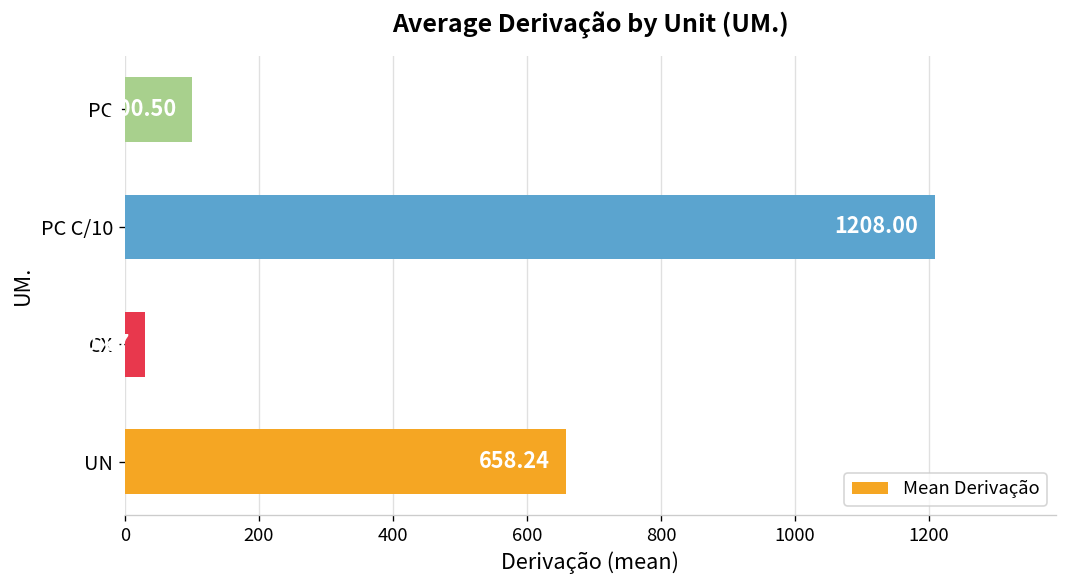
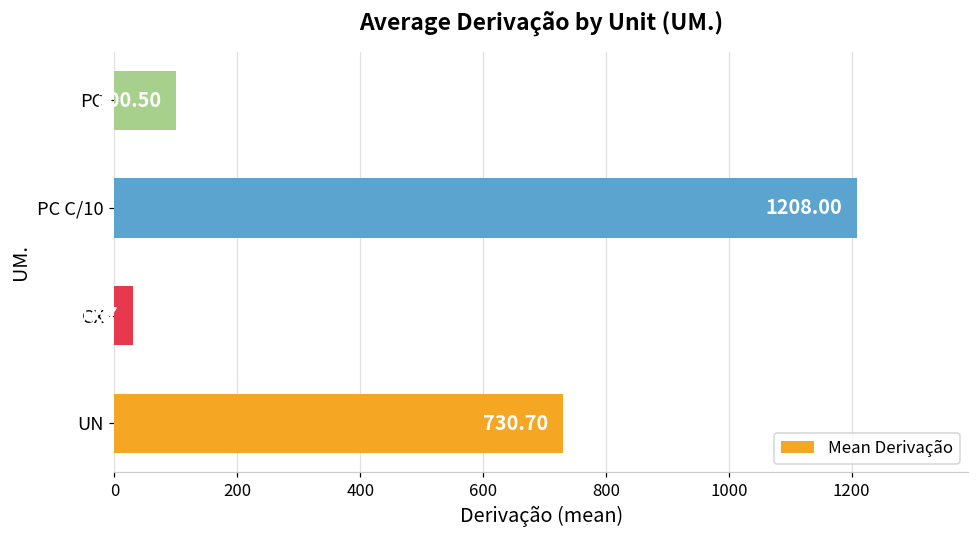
UN: 658.24 -> 730.70
